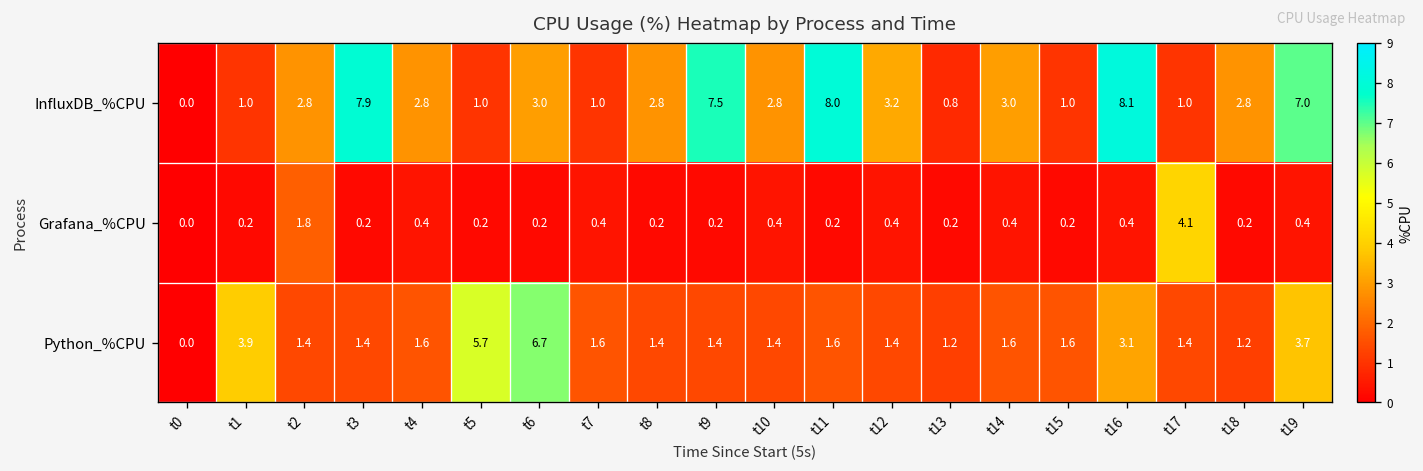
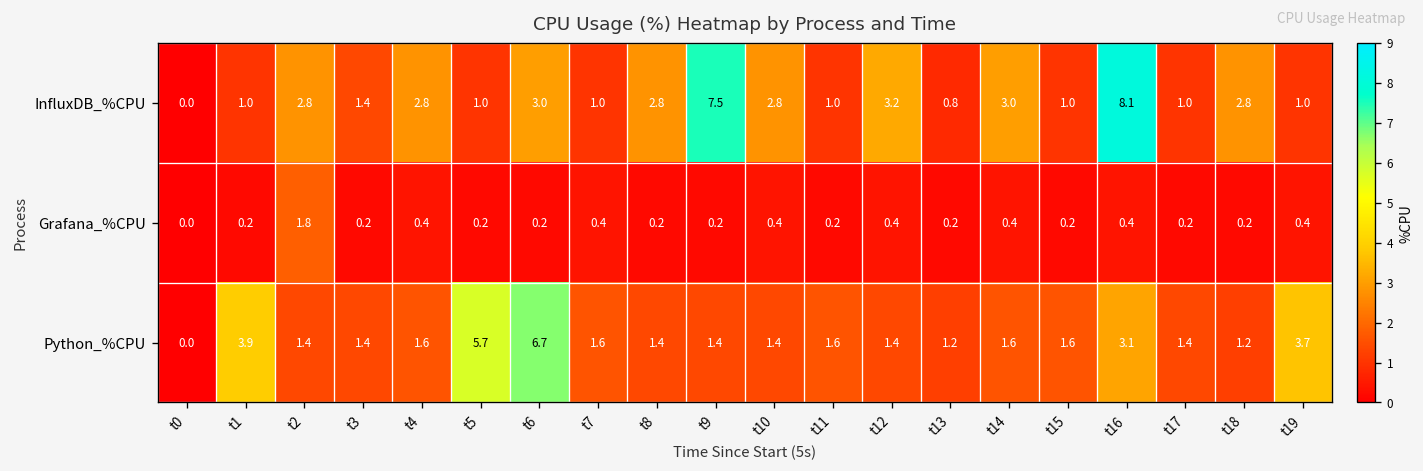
InfluxDB_%CPU, t3: 7.9 -> 1.4
InfluxDB_%CPU, t11: 8.0 -> 1.0
InfluxDB_%CPU, t19: 7.0 -> 1.0
Grafana_%CPU, t17: 4.1 -> 0.2
